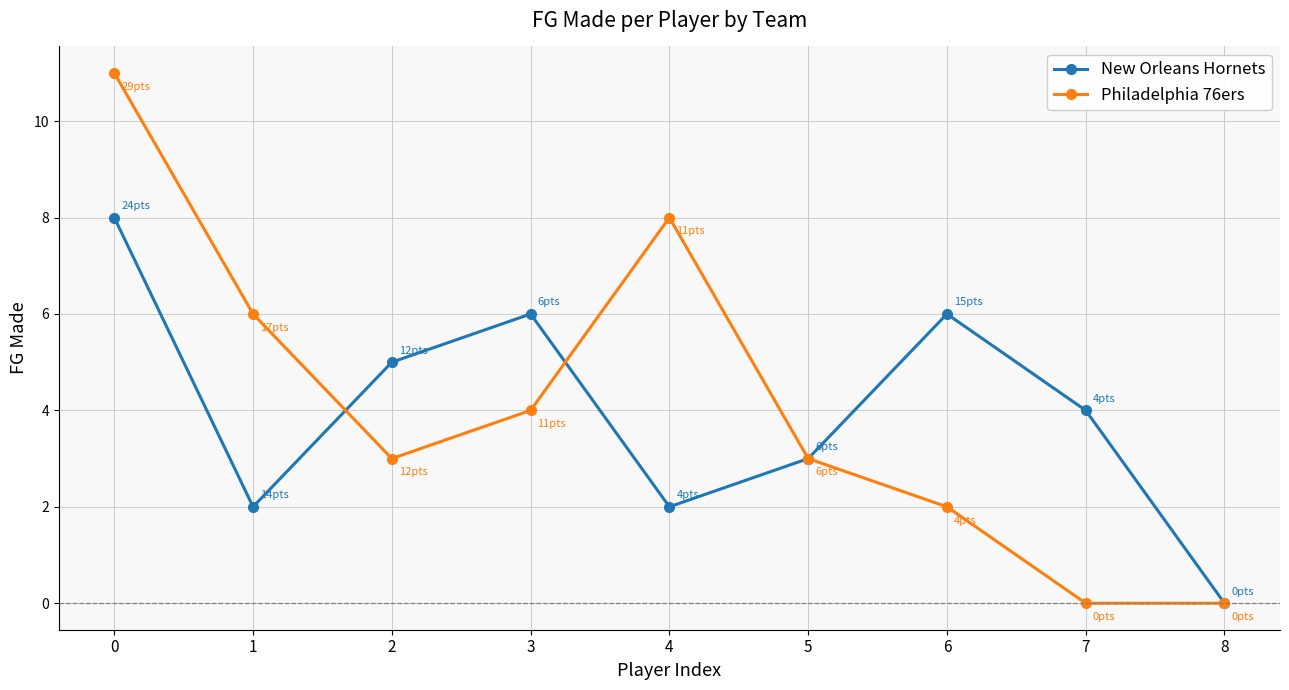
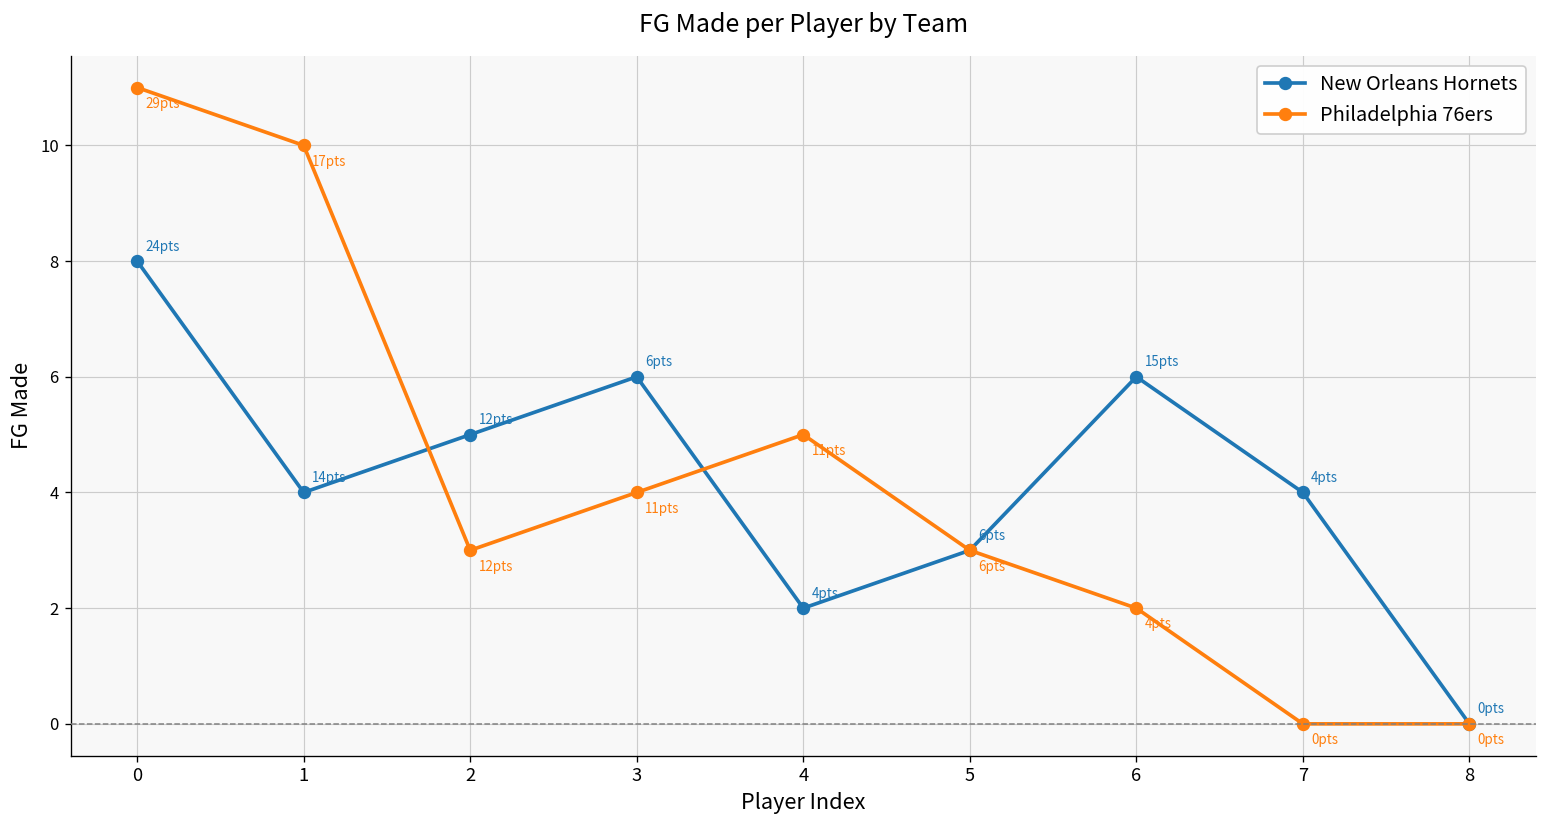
New Orleans Hornets, 1: 2 -> 4
Philadelphia 76ers, 1: 6 -> 10
Philadelphia 76ers, 4: 8 -> 5
